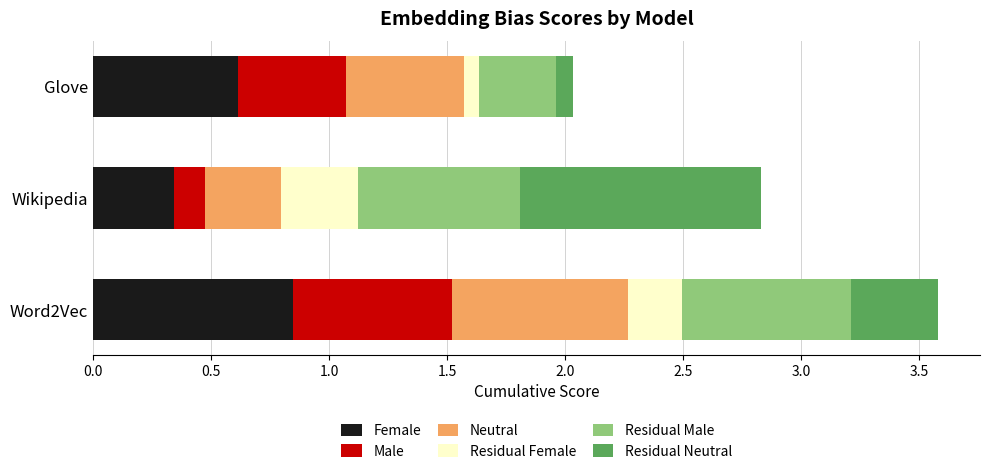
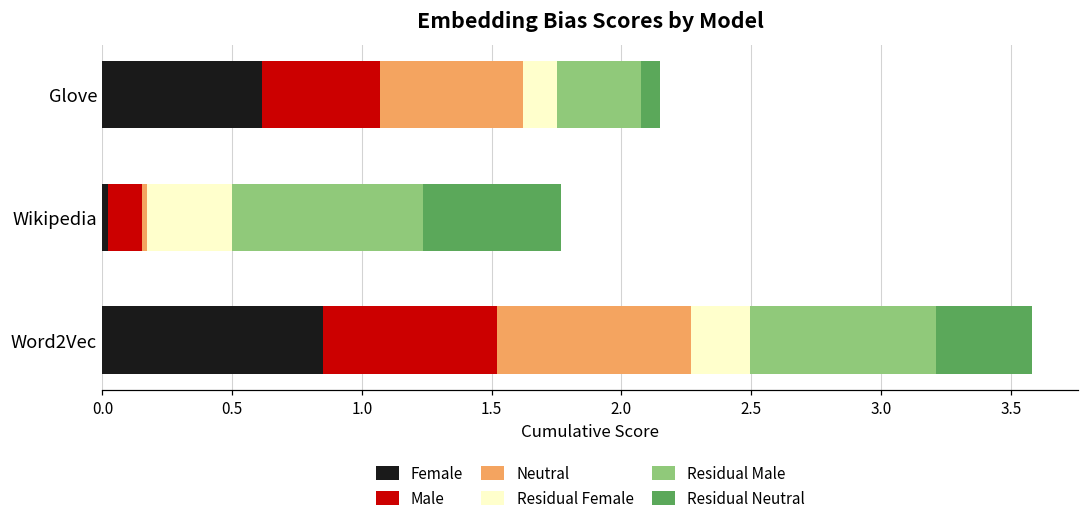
Neutral, Glove: 0.50 -> 0.55
Residual Female, Glove: 0.06 -> 0.13
Female, Wikipedia: 0.34 -> 0.02
Neutral, Wikipedia: 0.32 -> 0.02
Residual Male, Wikipedia: 0.69 -> 0.74
Residual Neutral, Wikipedia: 1.02 -> 0.53
